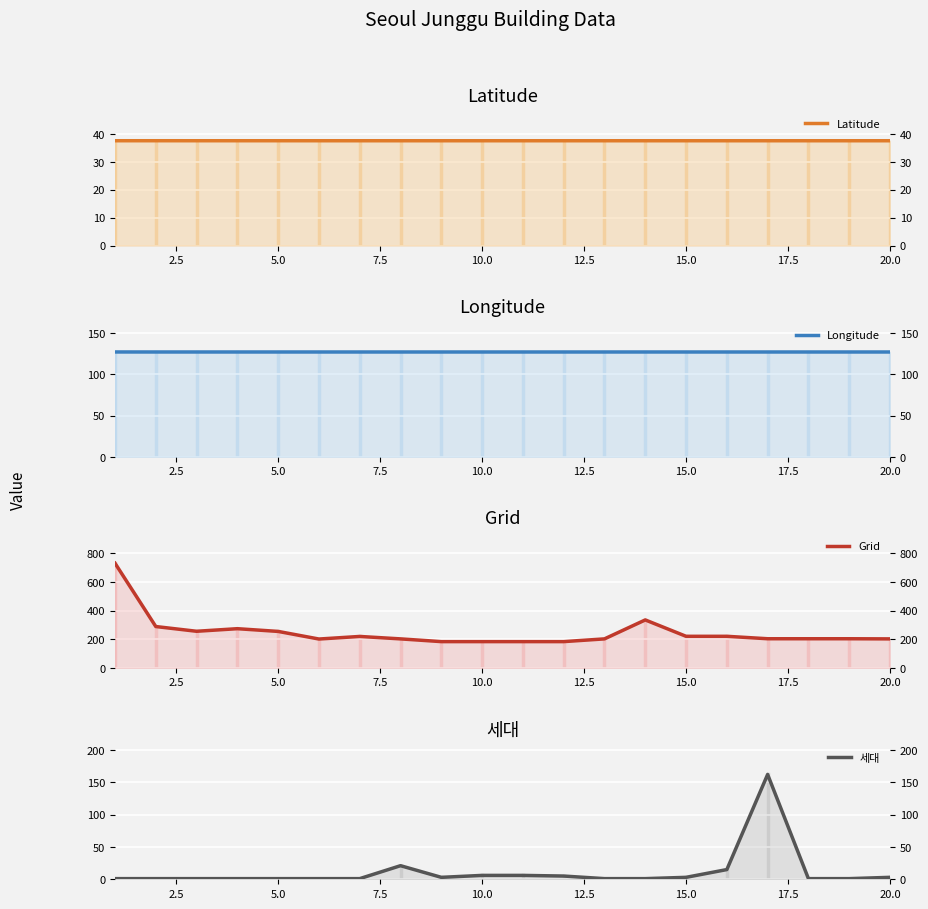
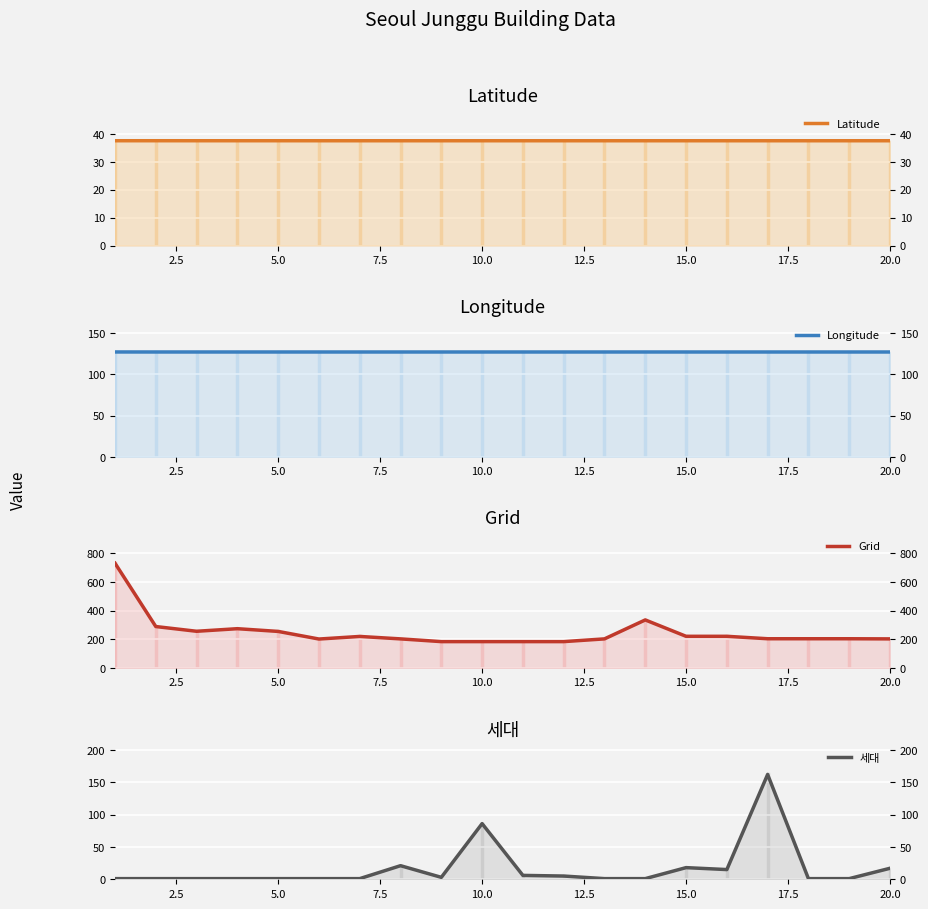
세대, 10.0: 10 -> 90
세대, 15.0: 0 -> 20
세대, 20.0: 0 -> 20
